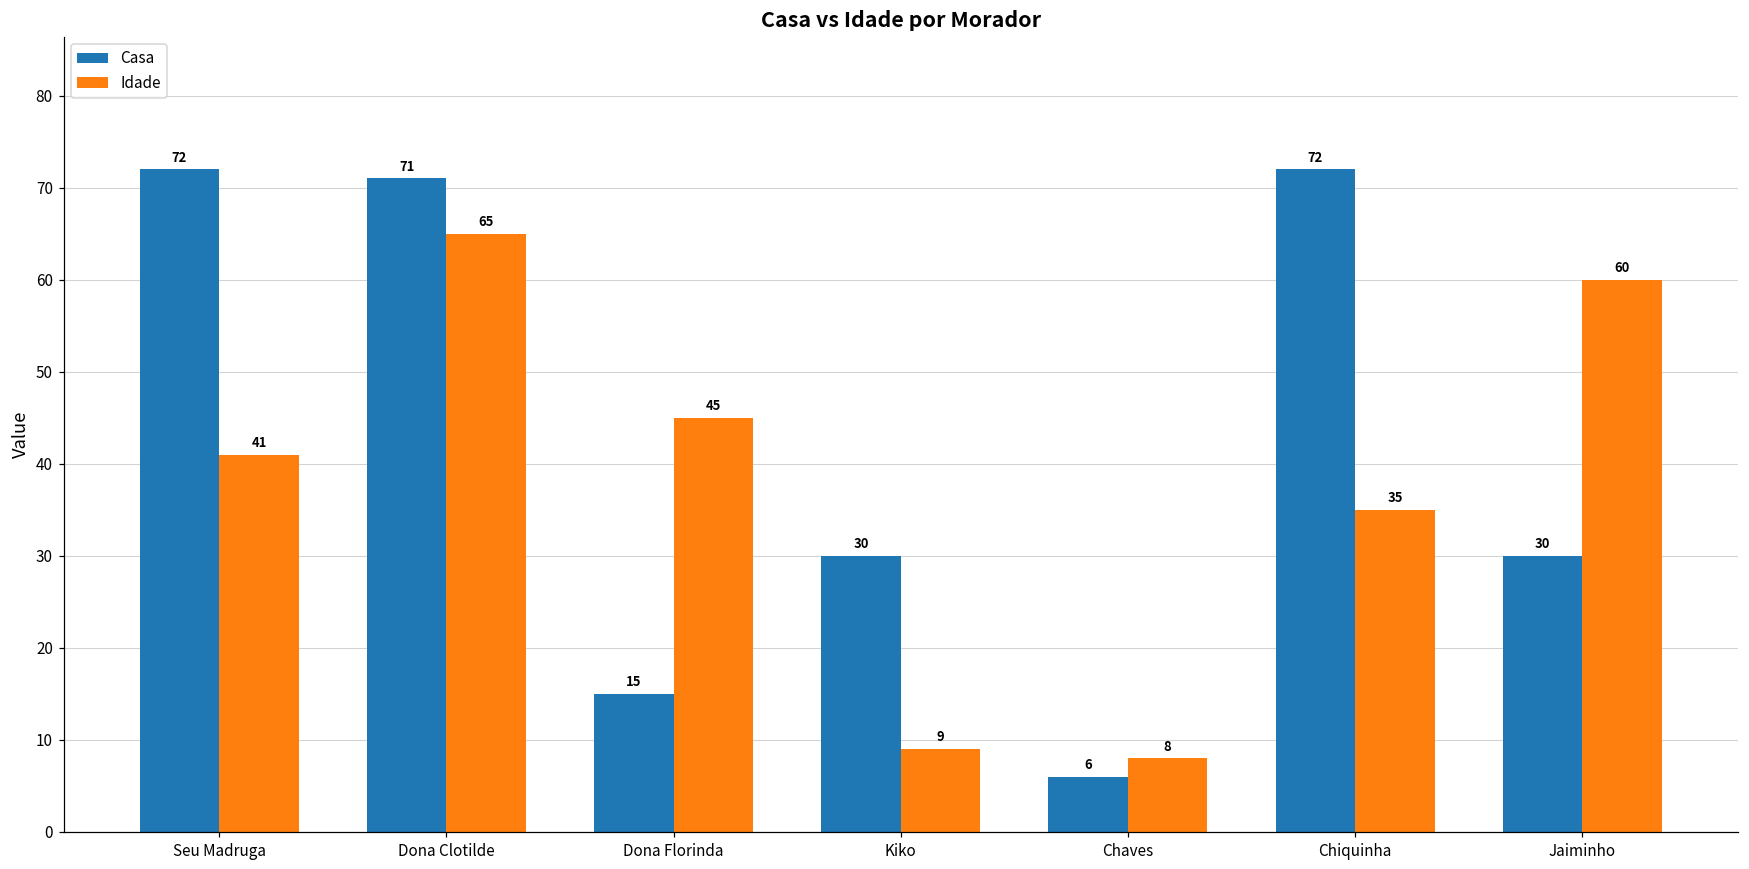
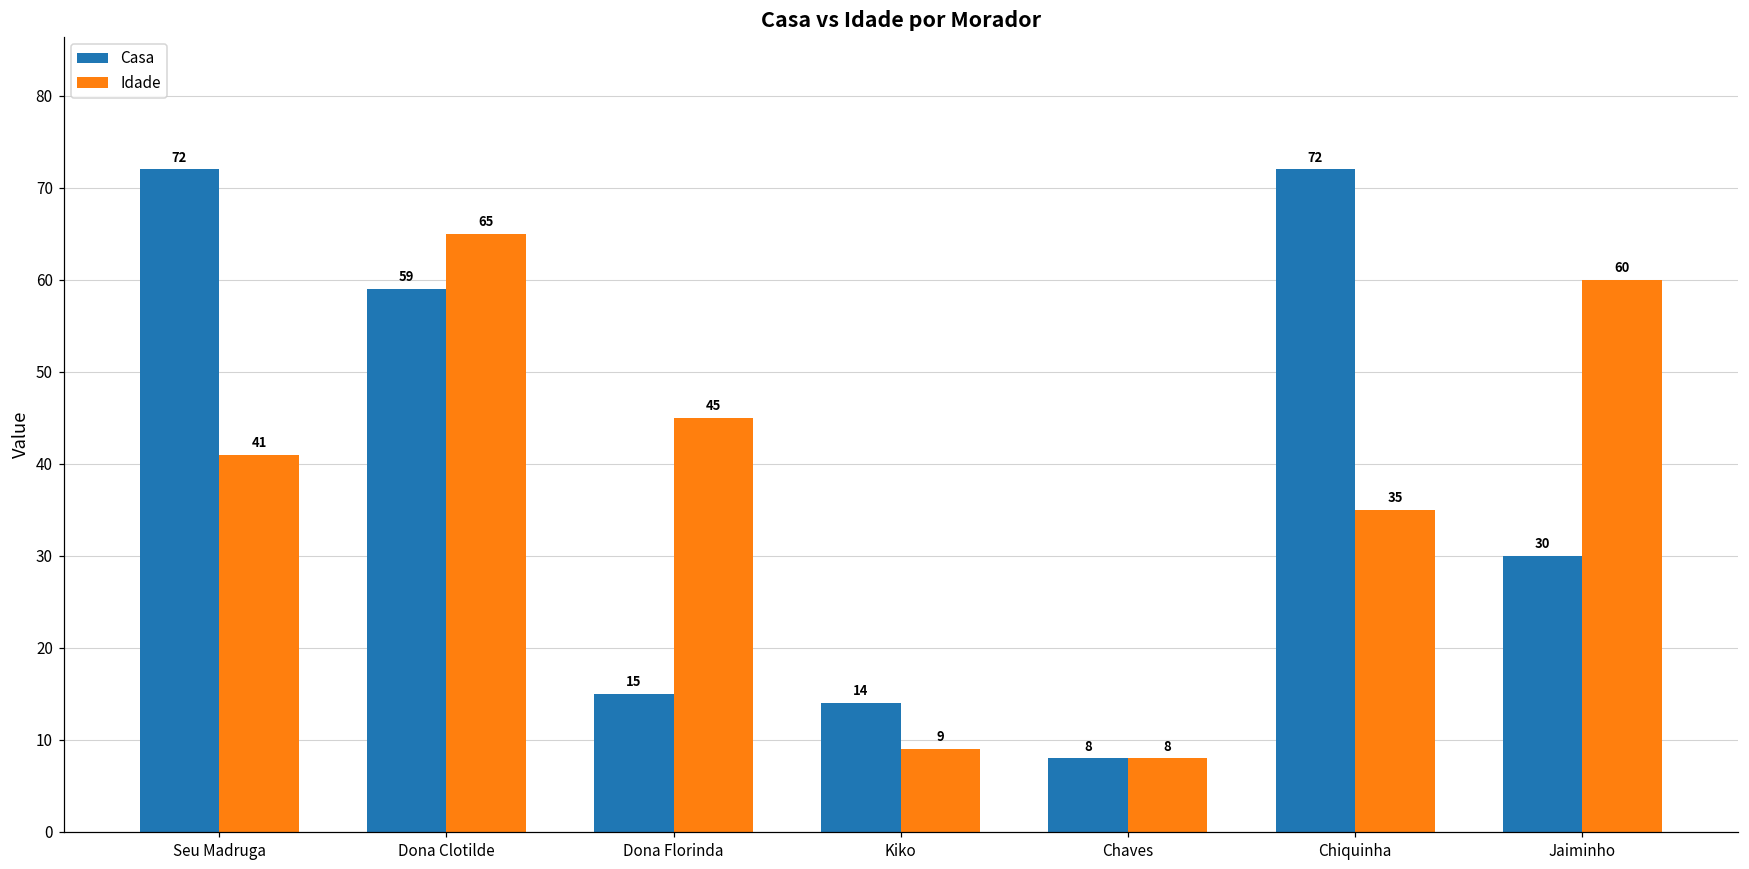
Casa, Dona Clotilde: 71 -> 59
Casa, Kiko: 30 -> 14
Casa, Chaves: 6 -> 8
